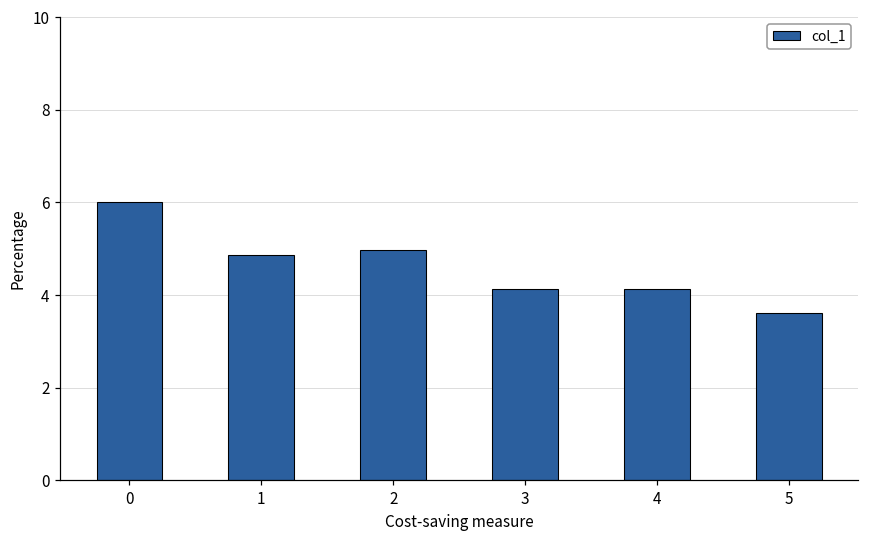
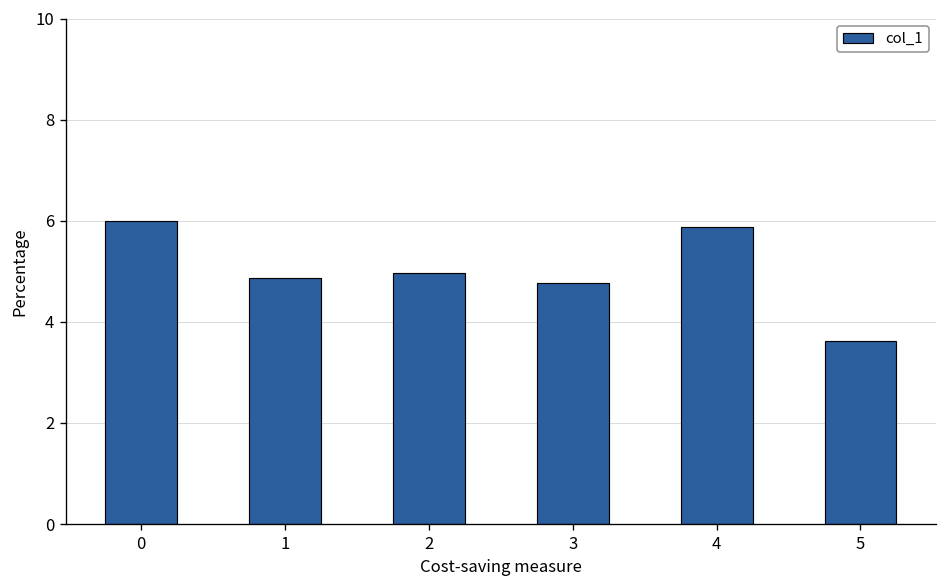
3: 4.1 -> 4.8
4: 4.1 -> 5.9
